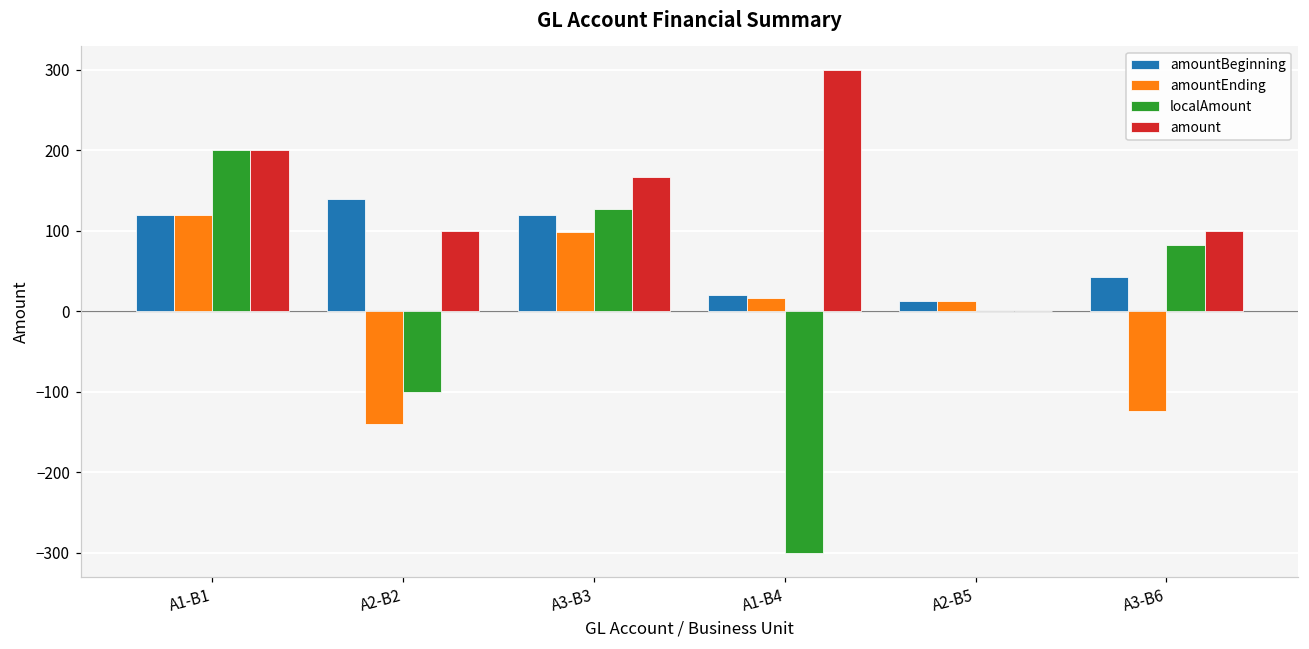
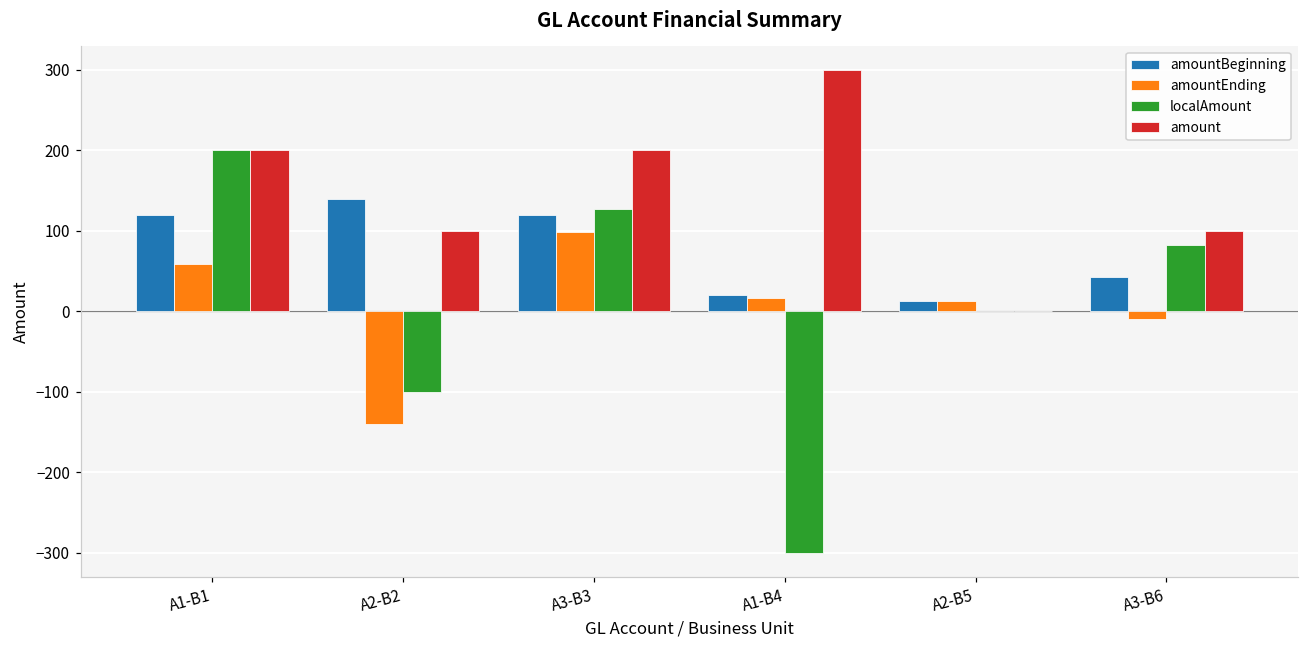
amountEnding, A1-B1: 120 -> 60
amount, A3-B3: 170 -> 200
amountEnding, A3-B6: -120 -> -10
